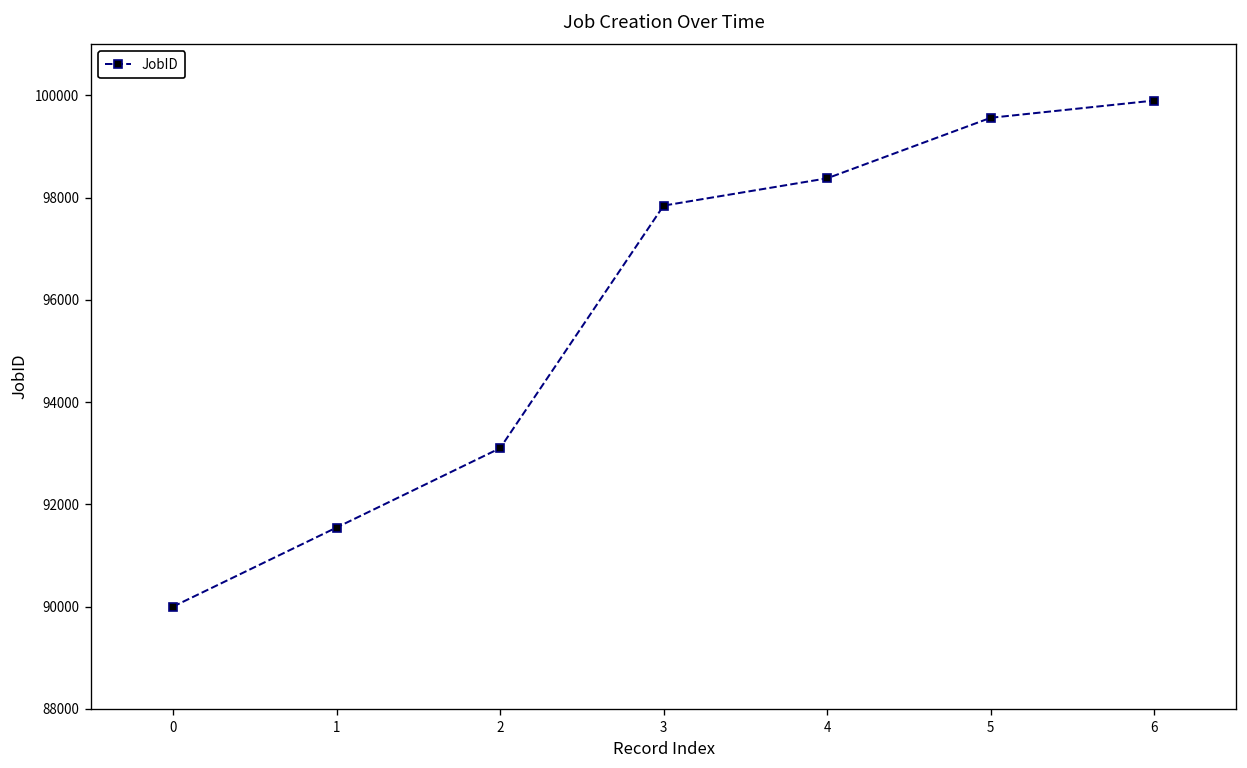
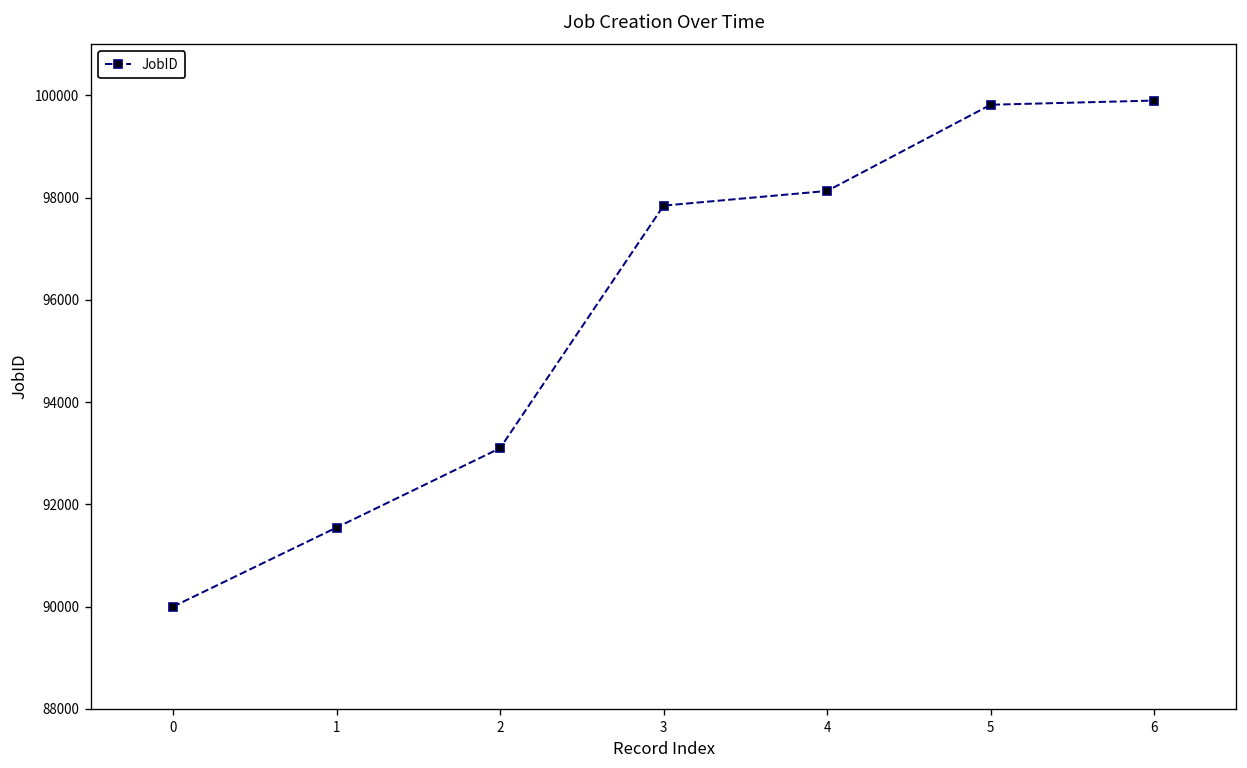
4: 98400 -> 98100
5: 99600 -> 99800
